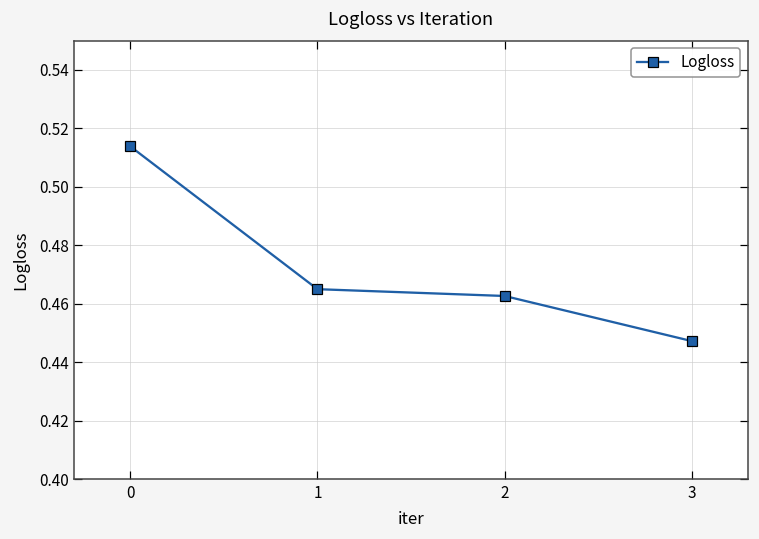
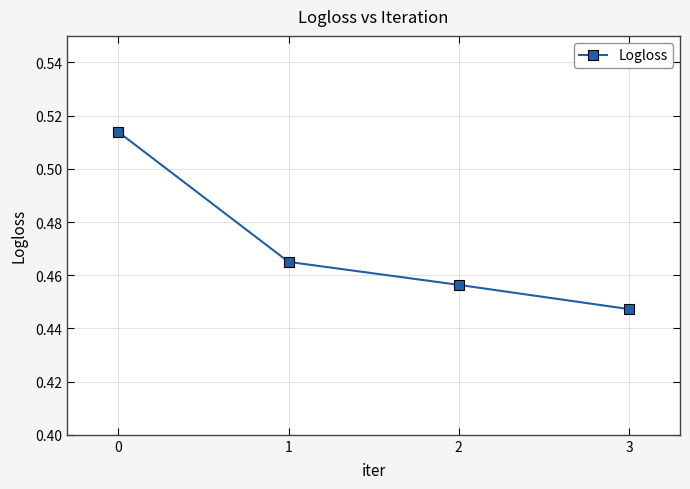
2: 0.463 -> 0.456
